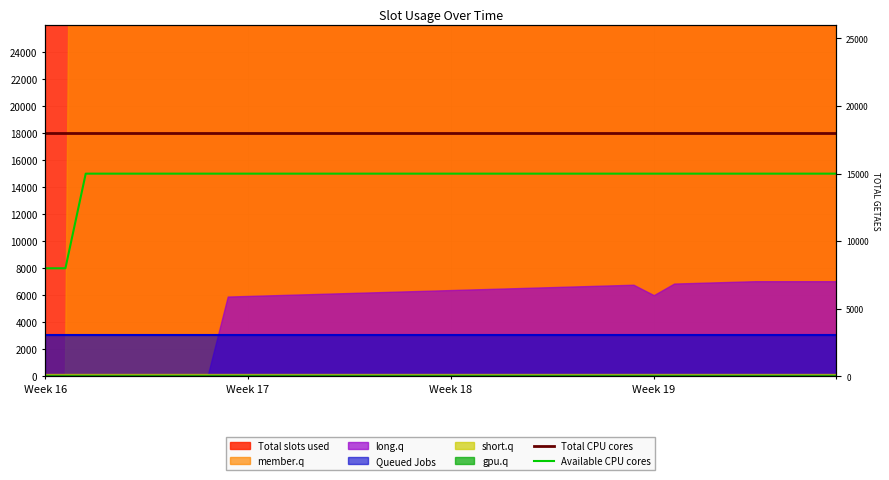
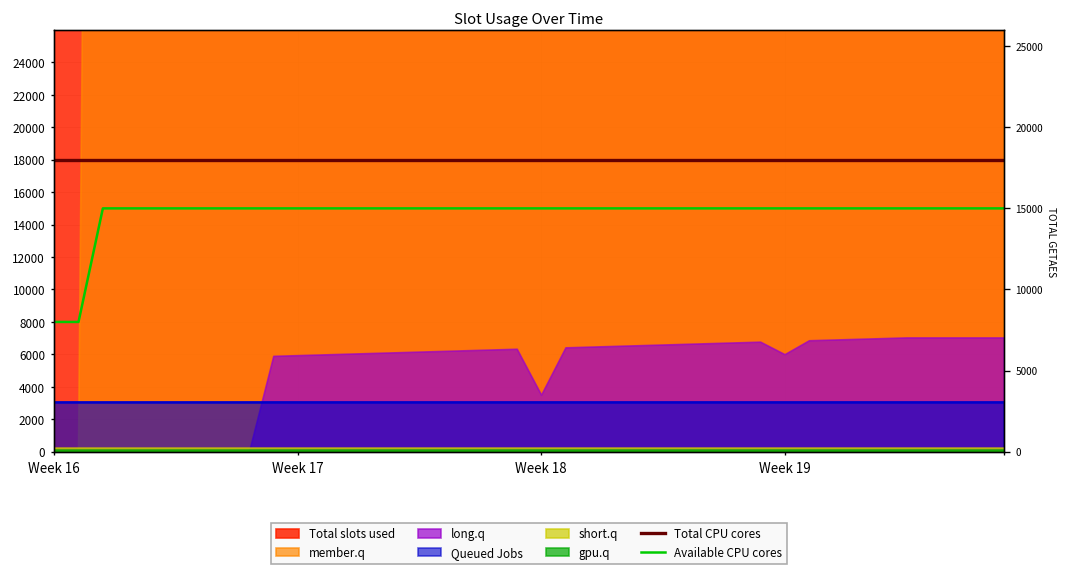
long.q, Week 18: 6400 -> 3500
